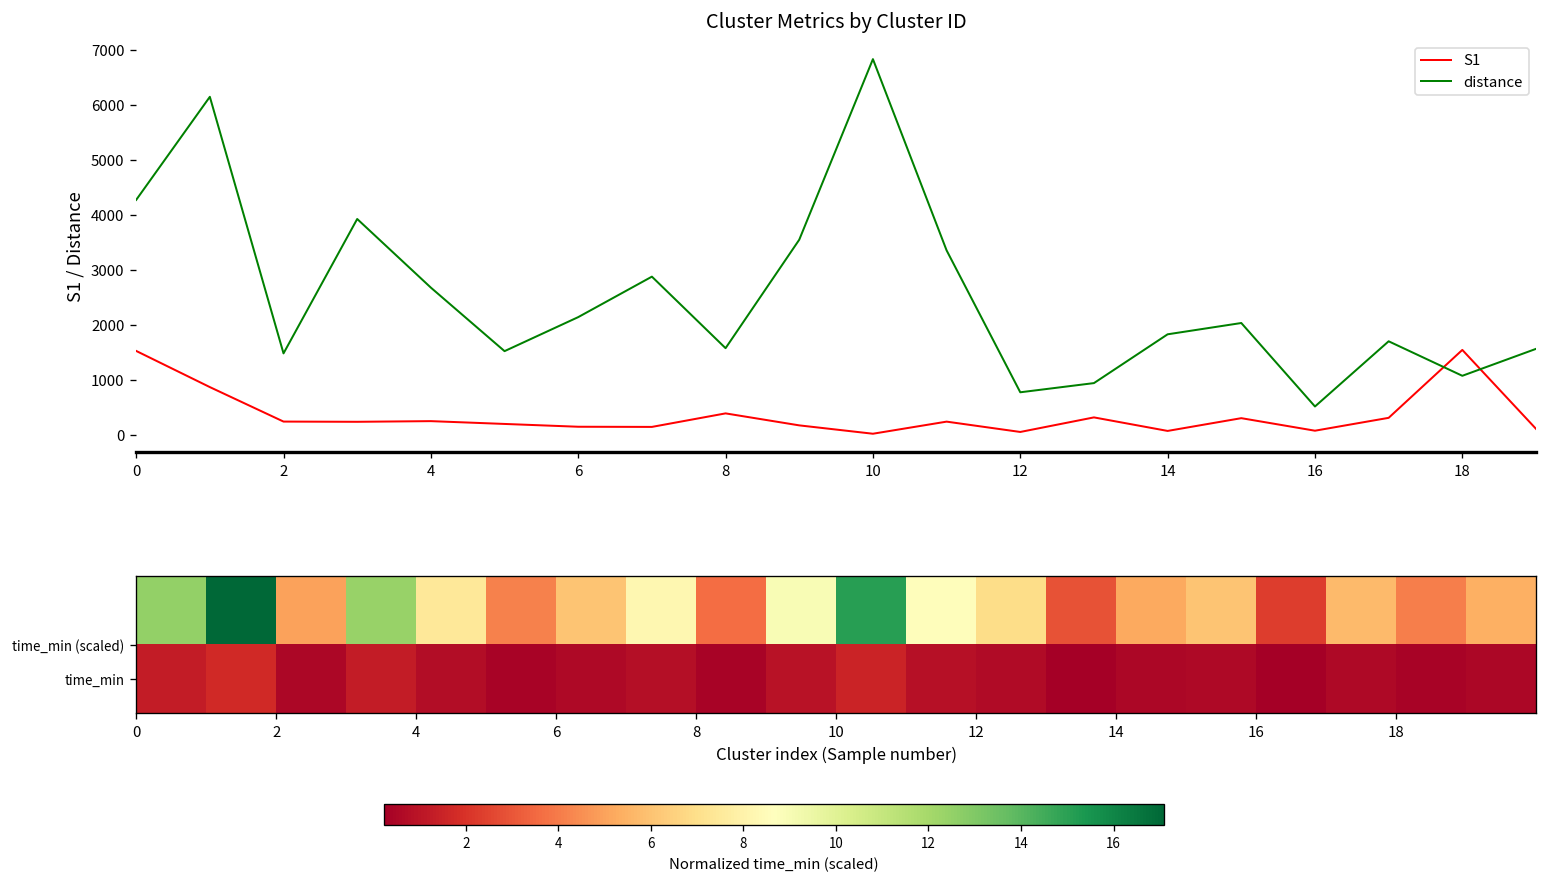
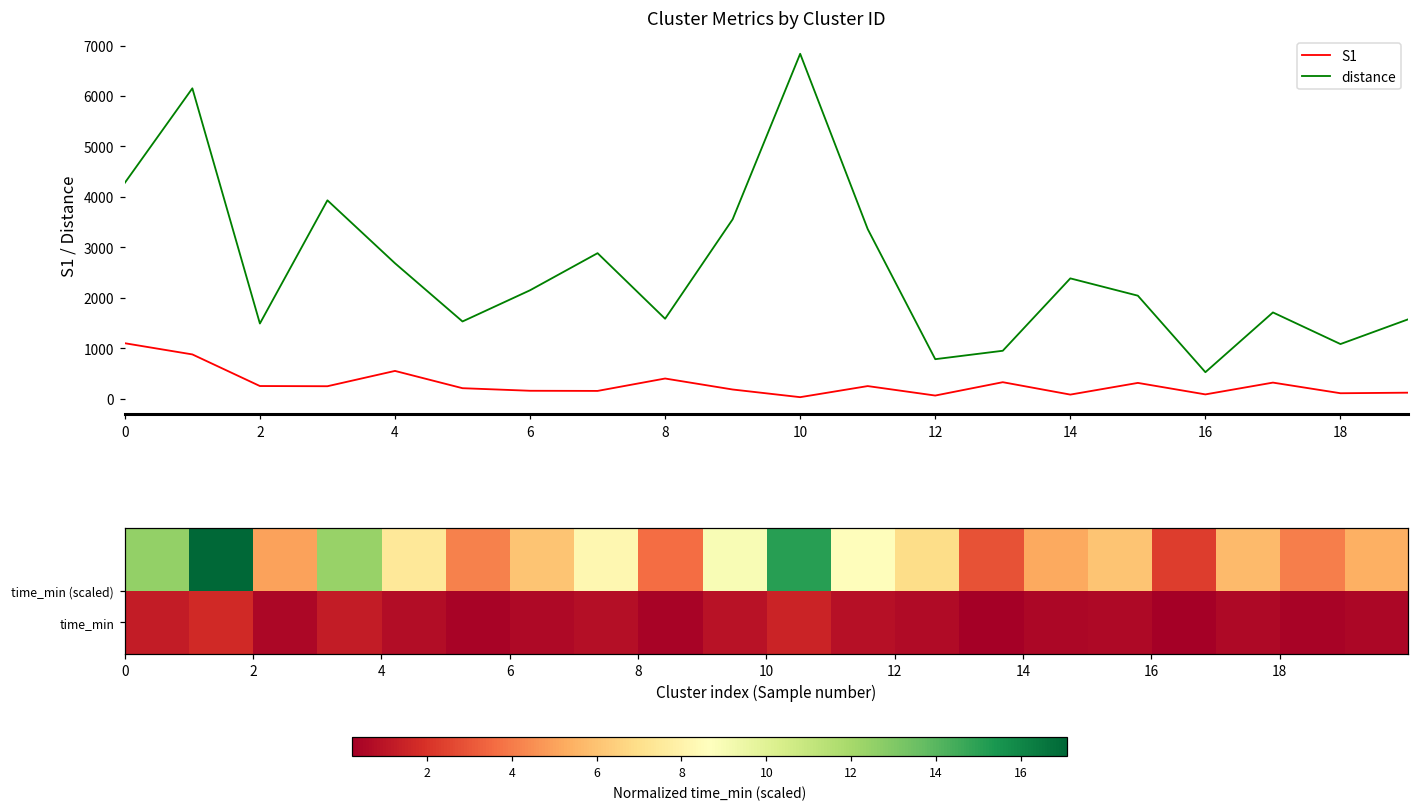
Cluster Metrics by Cluster ID, S1, 0: 1500 -> 1100
Cluster Metrics by Cluster ID, S1, 4: 300 -> 500
Cluster Metrics by Cluster ID, distance, 14: 1800 -> 2400
Cluster Metrics by Cluster ID, S1, 18: 1600 -> 100
